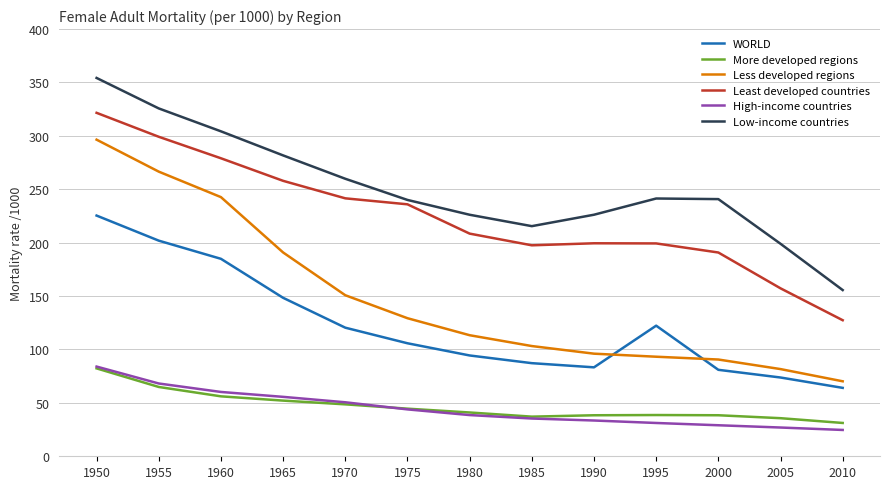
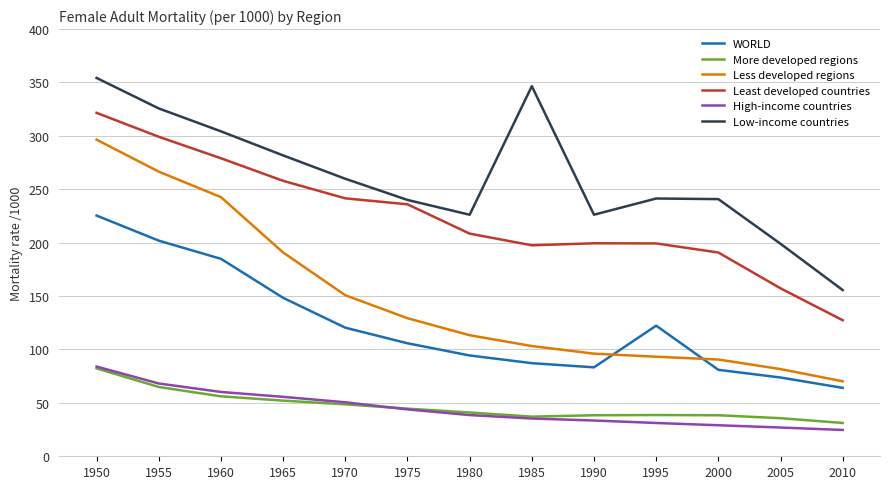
Low-income countries, 1985: 215 -> 347
